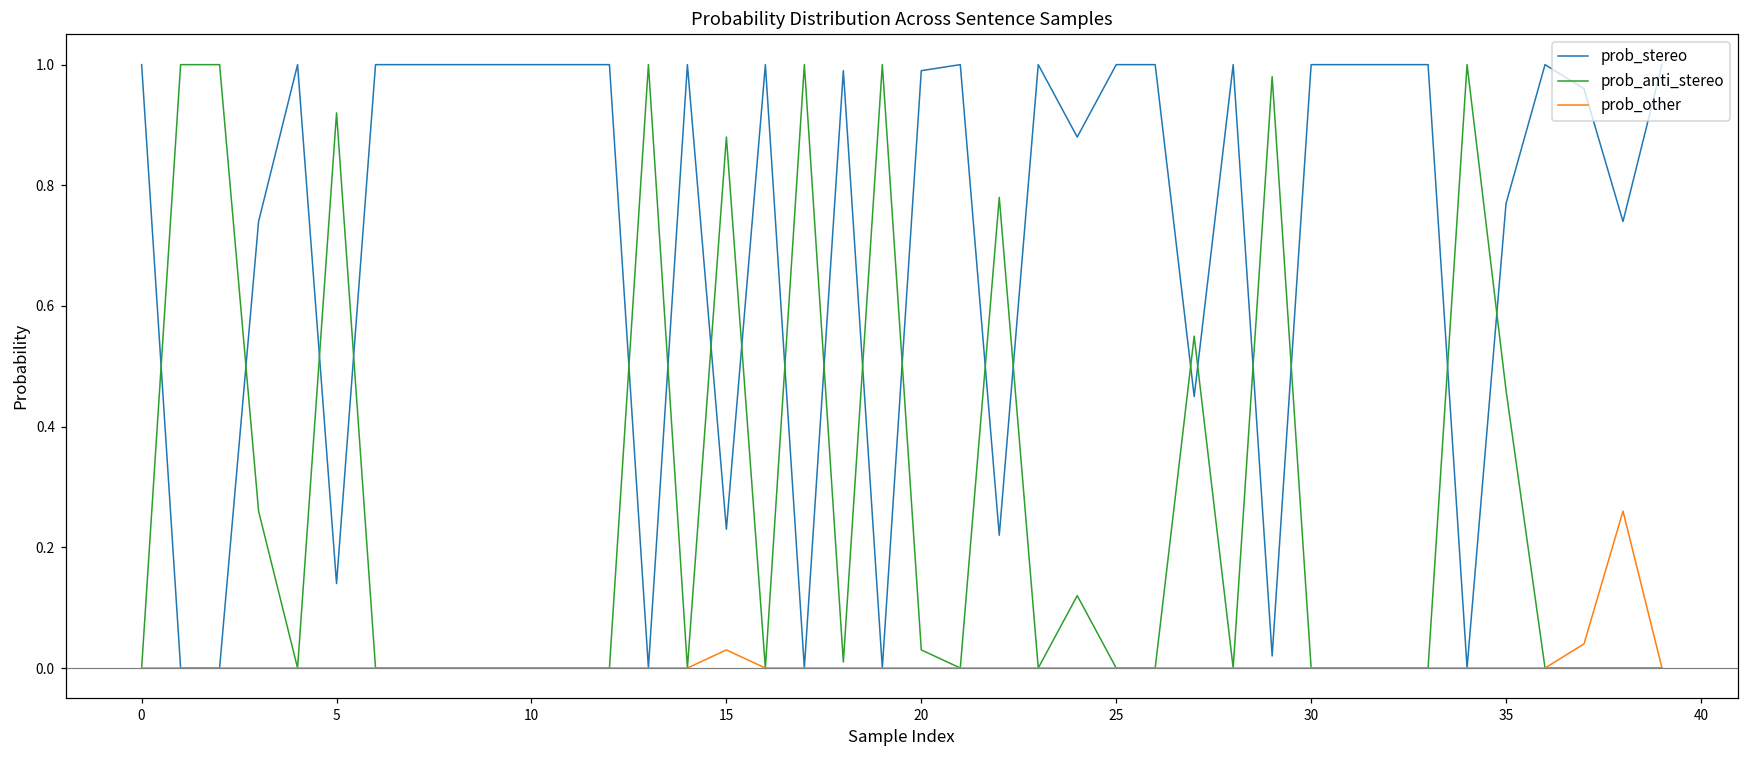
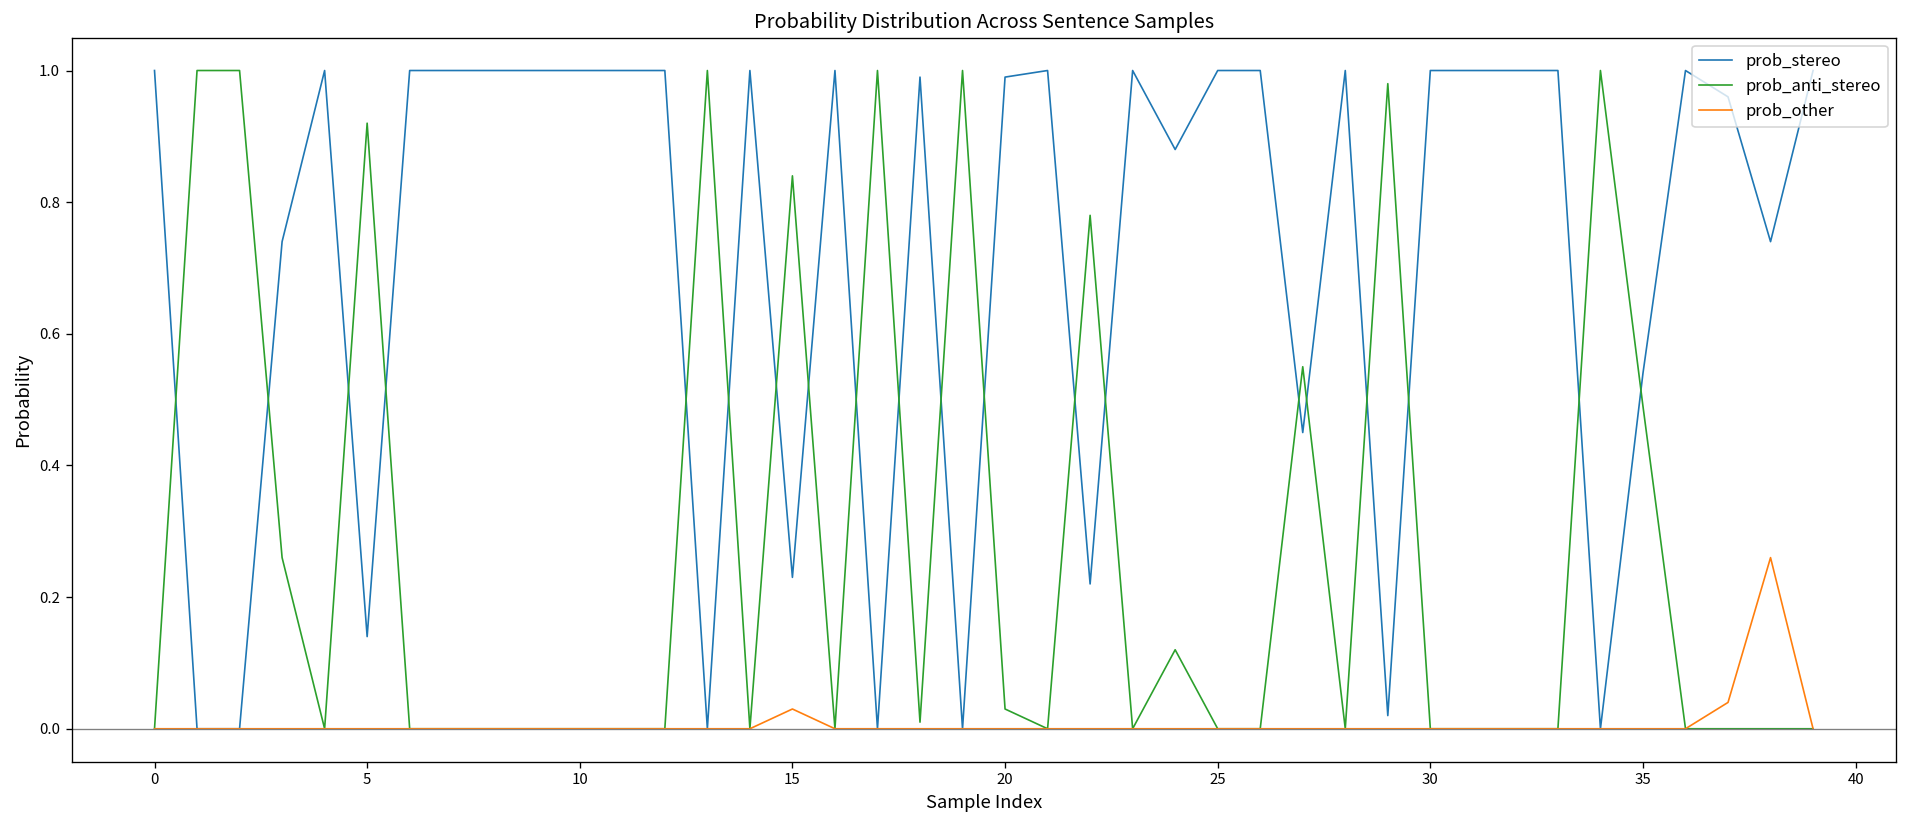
prob_anti_stereo, 15: 0.88 -> 0.84
prob_stereo, 35: 0.77 -> 0.54
prob_anti_stereo, 35: 0.46 -> 0.49
